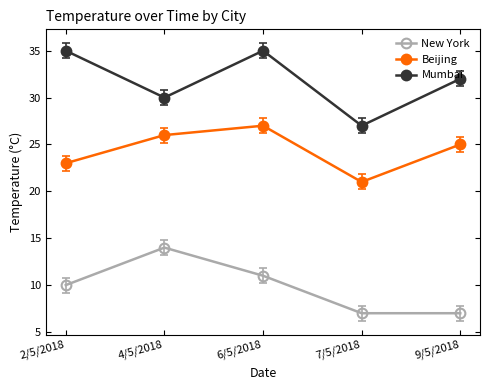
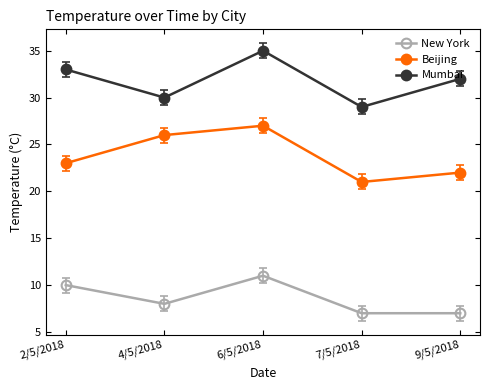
Mumbai, 2/5/2018: 35 -> 33
New York, 4/5/2018: 14 -> 8
Mumbai, 7/5/2018: 27 -> 29
Beijing, 9/5/2018: 25 -> 22
